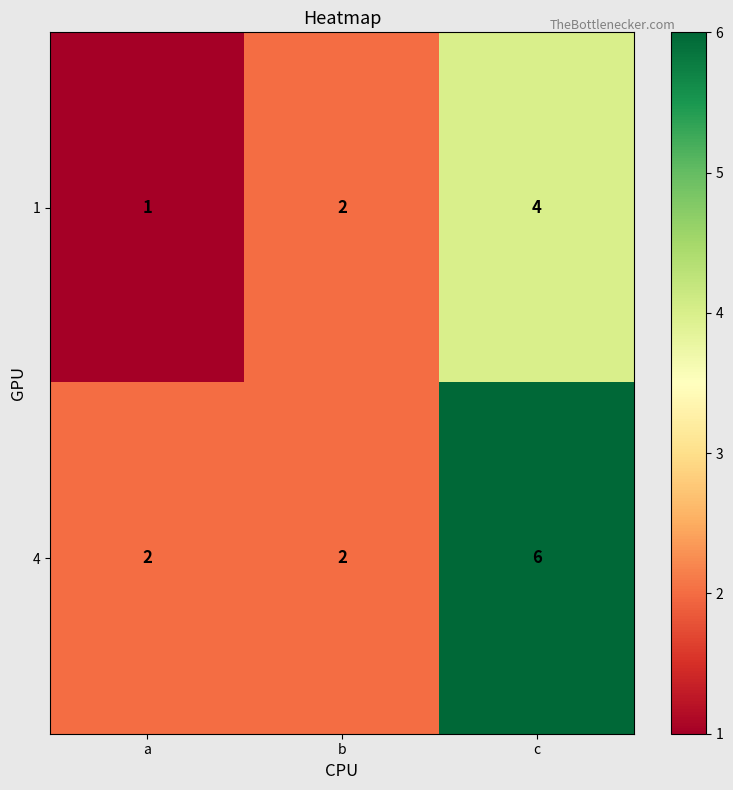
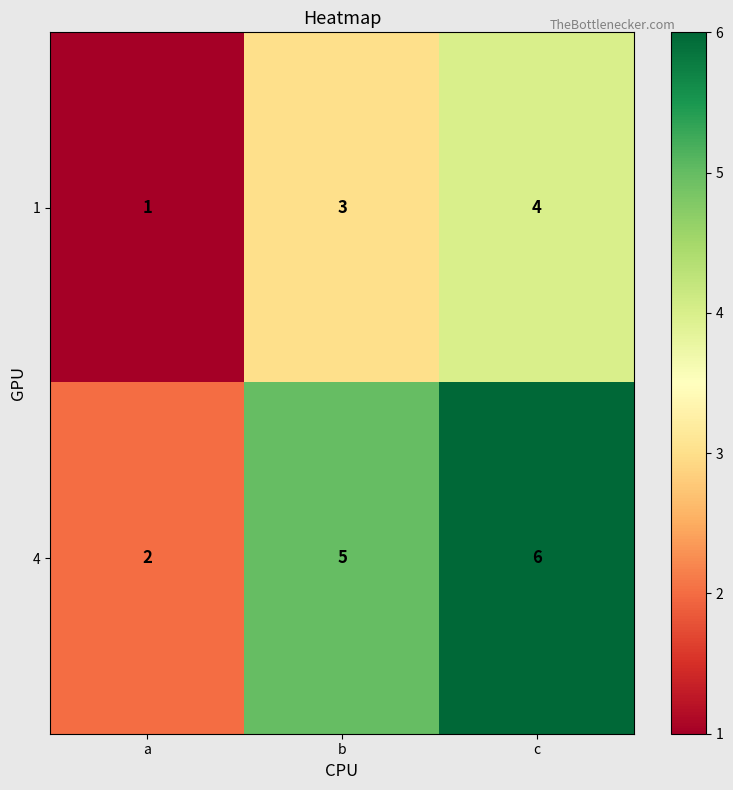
1, b: 2 -> 3
4, b: 2 -> 5
